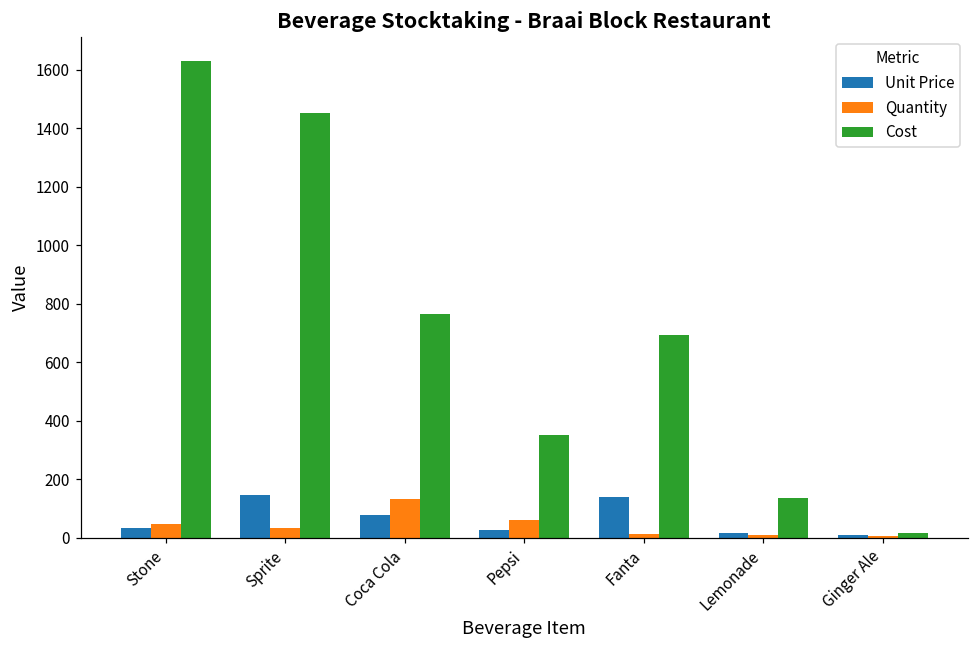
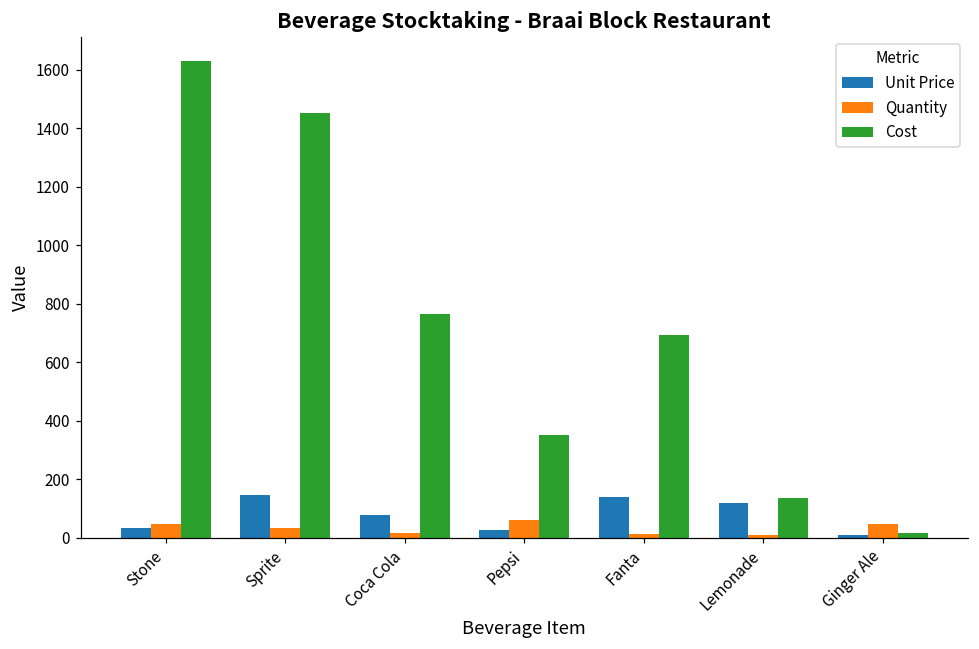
Quantity, Coca Cola: 130 -> 20
Unit Price, Lemonade: 20 -> 120
Quantity, Ginger Ale: 10 -> 50
